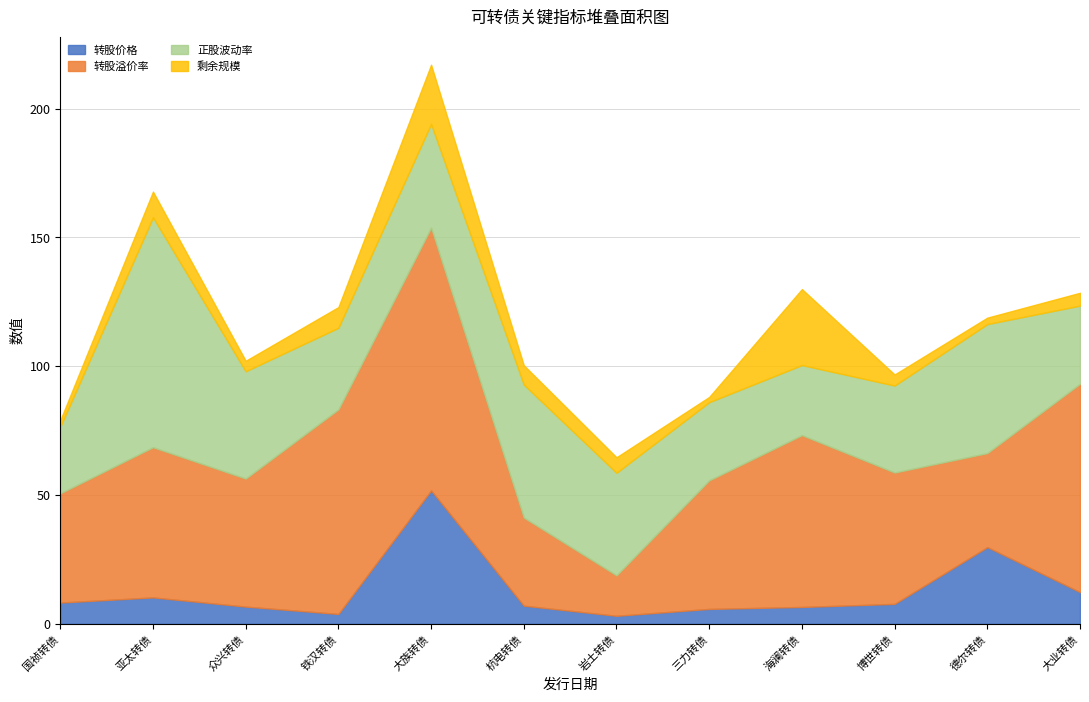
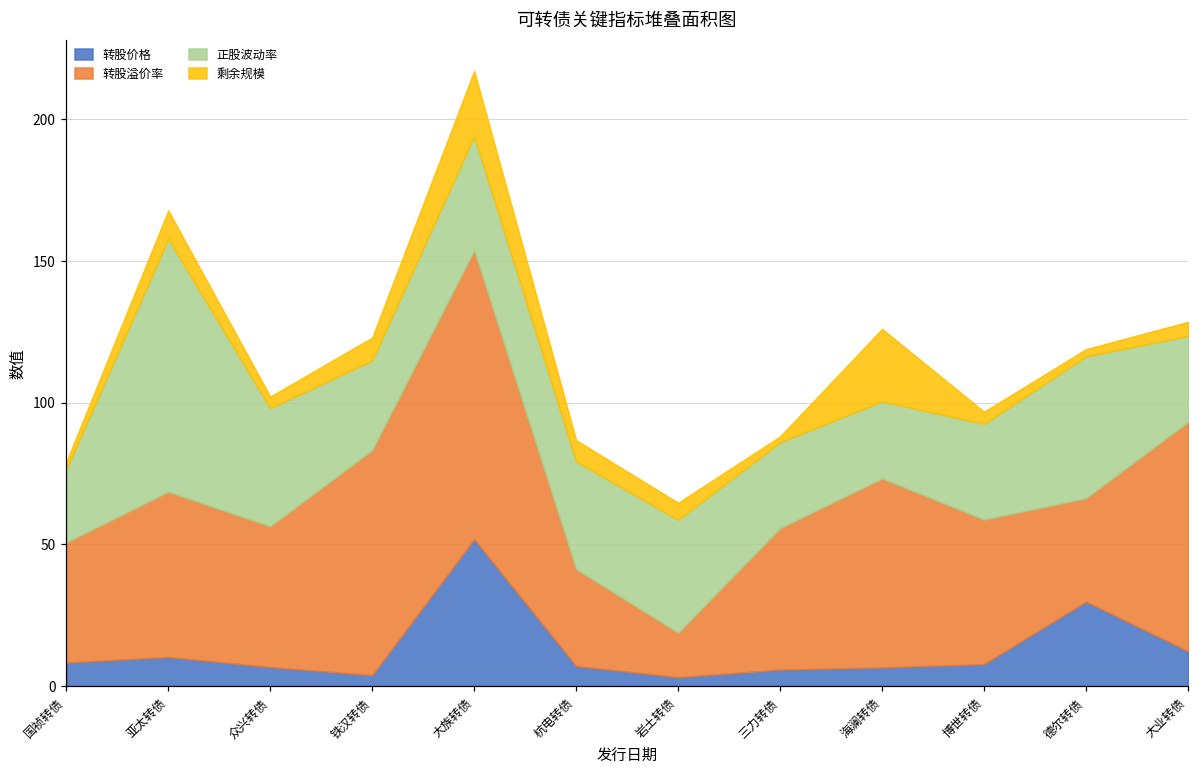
正股波动率, 杭电转债: 52 -> 38
剩余规模, 海澜转债: 29 -> 26
